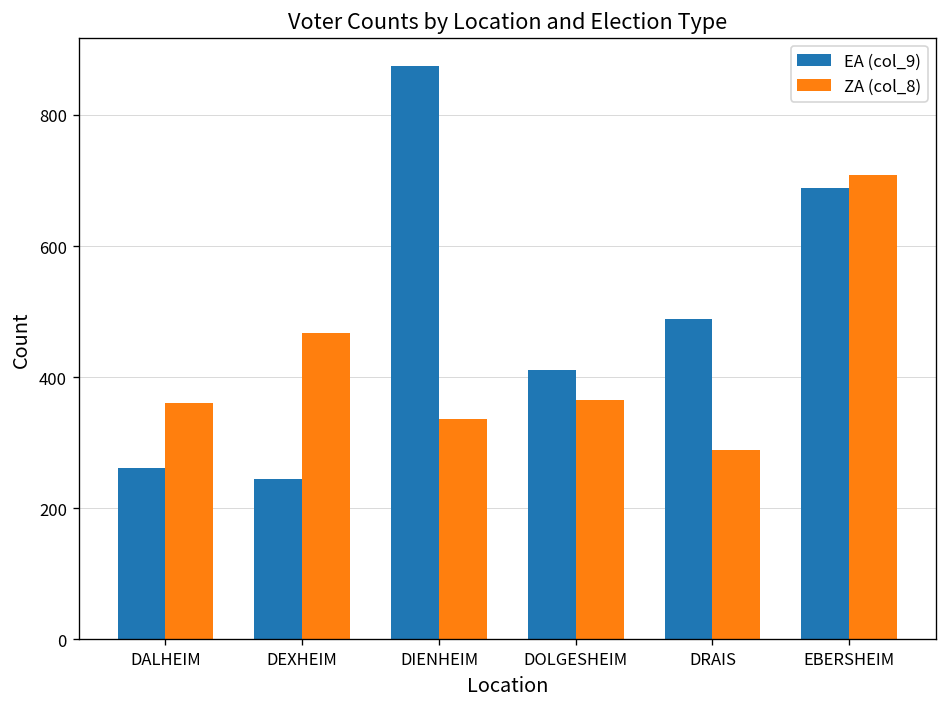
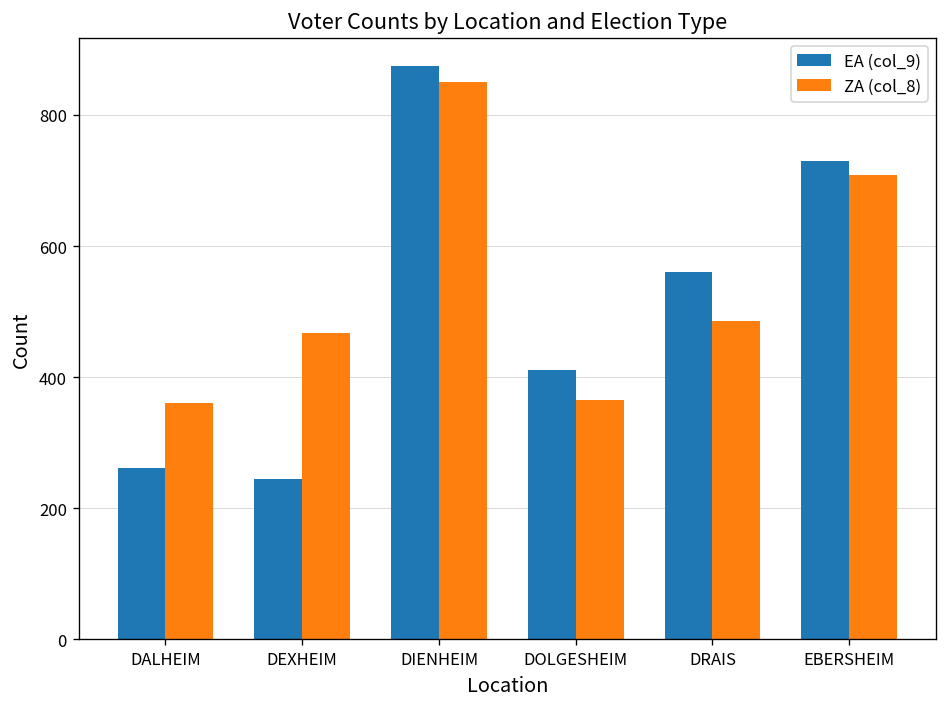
ZA (col_8), DIENHEIM: 340 -> 850
EA (col_9), DRAIS: 490 -> 560
ZA (col_8), DRAIS: 290 -> 490
EA (col_9), EBERSHEIM: 690 -> 730
